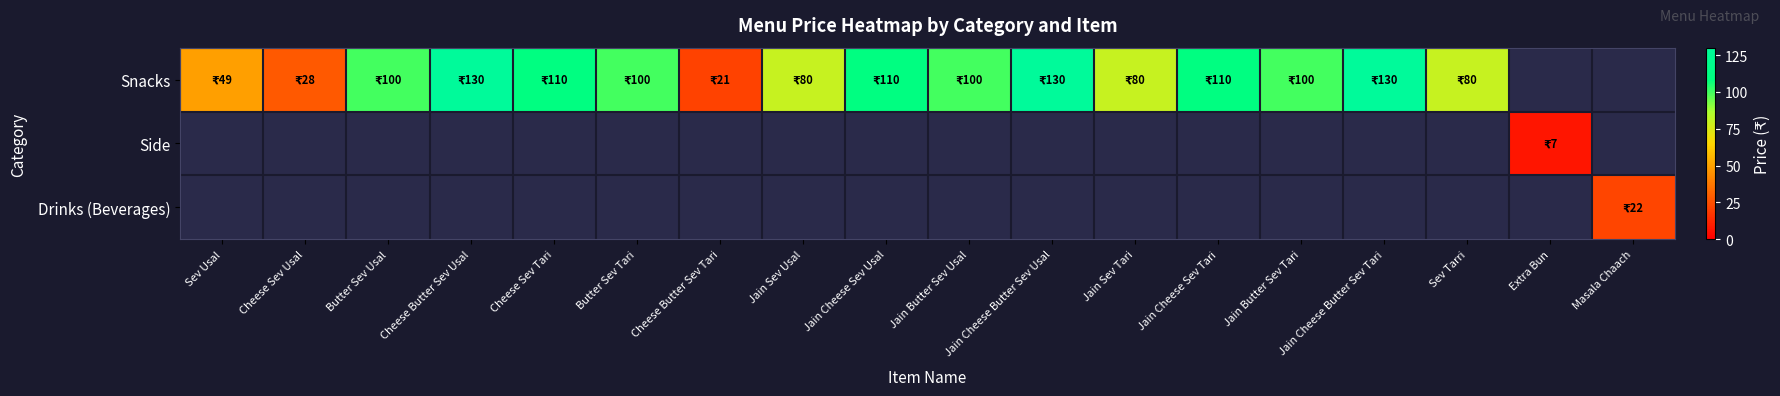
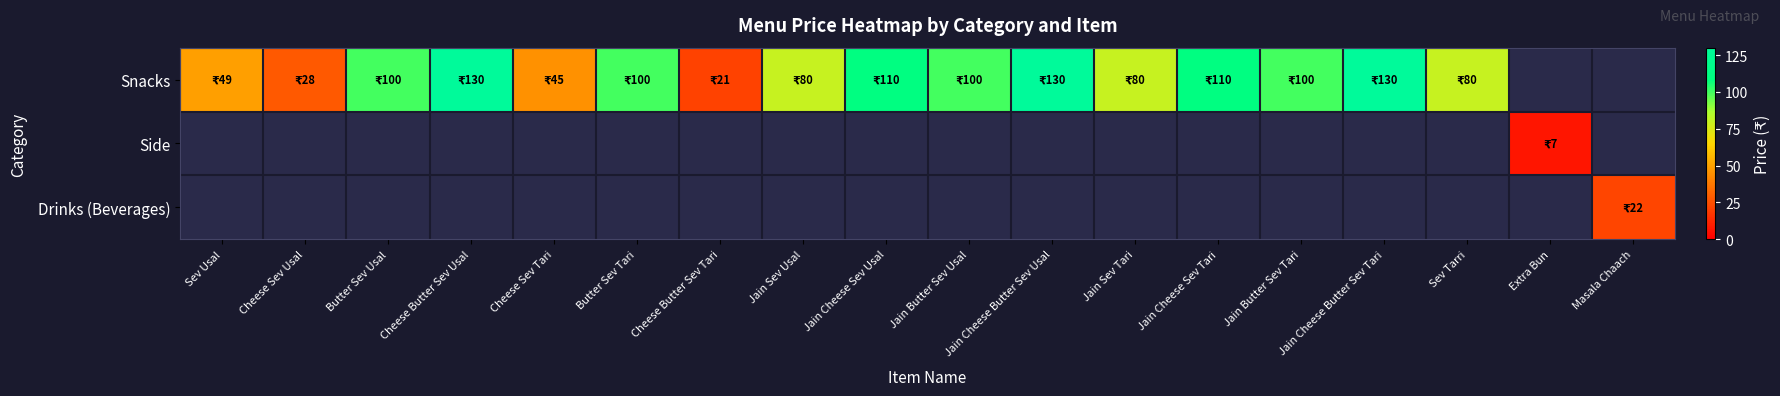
Snacks, Cheese Sev Tari: 110 -> 45
